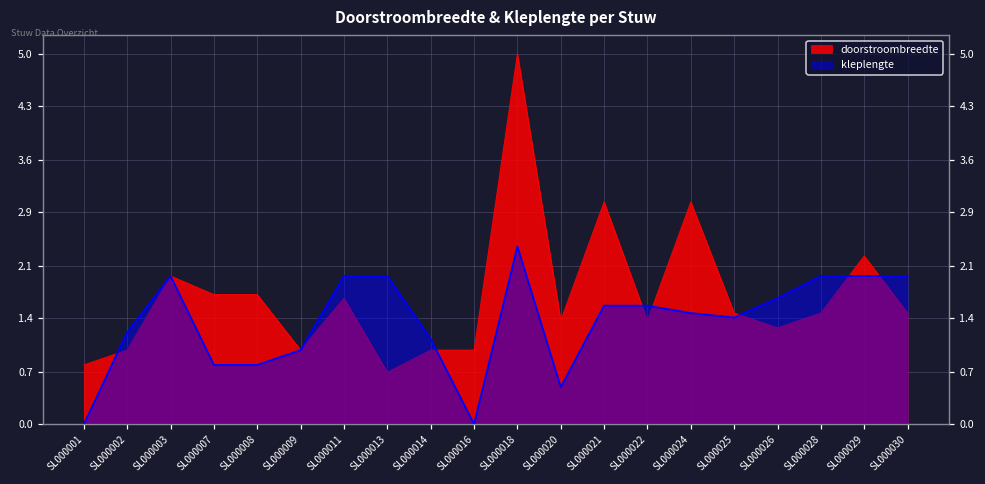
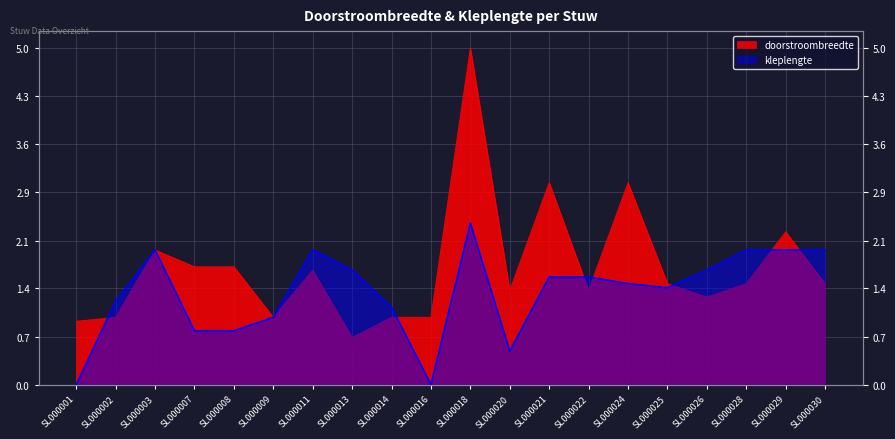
doorstroombreedte, SL000001: 0.8 -> 0.9
kleplengte, SL000013: 2.0 -> 1.7
